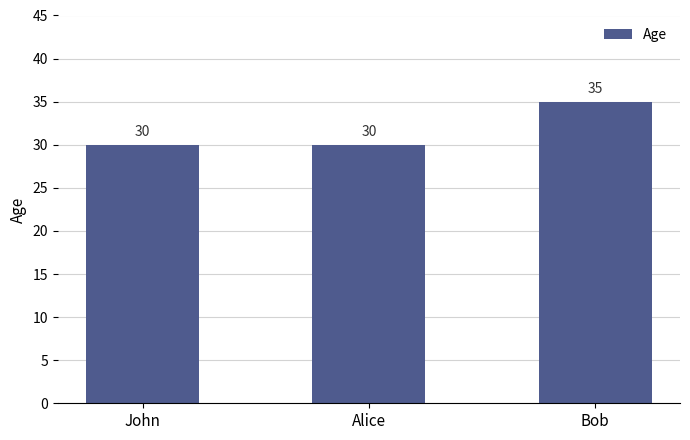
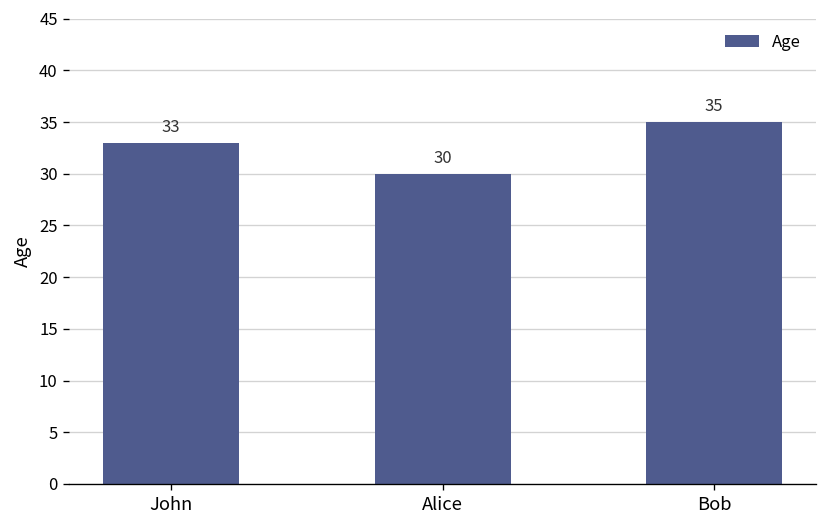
John: 30 -> 33
